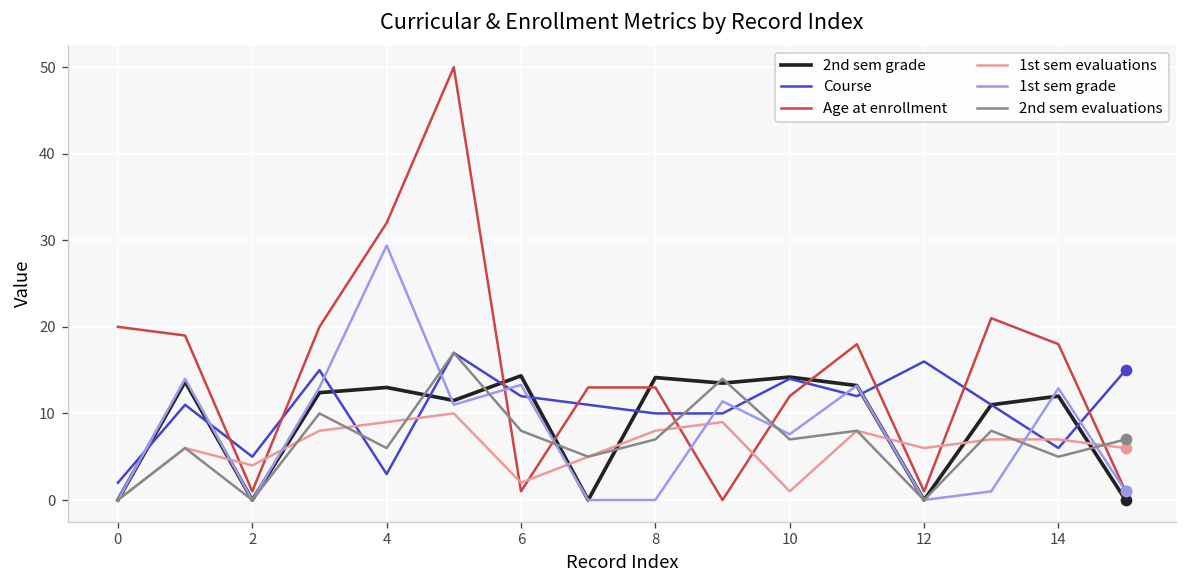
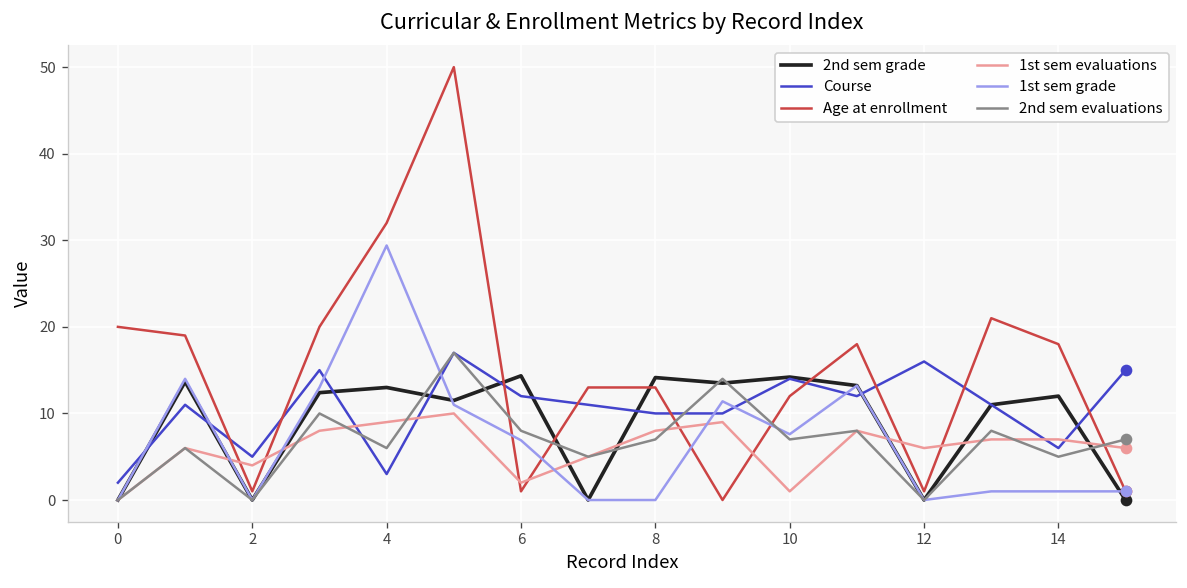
1st sem grade, 6: 13 -> 7
1st sem grade, 14: 13 -> 1
